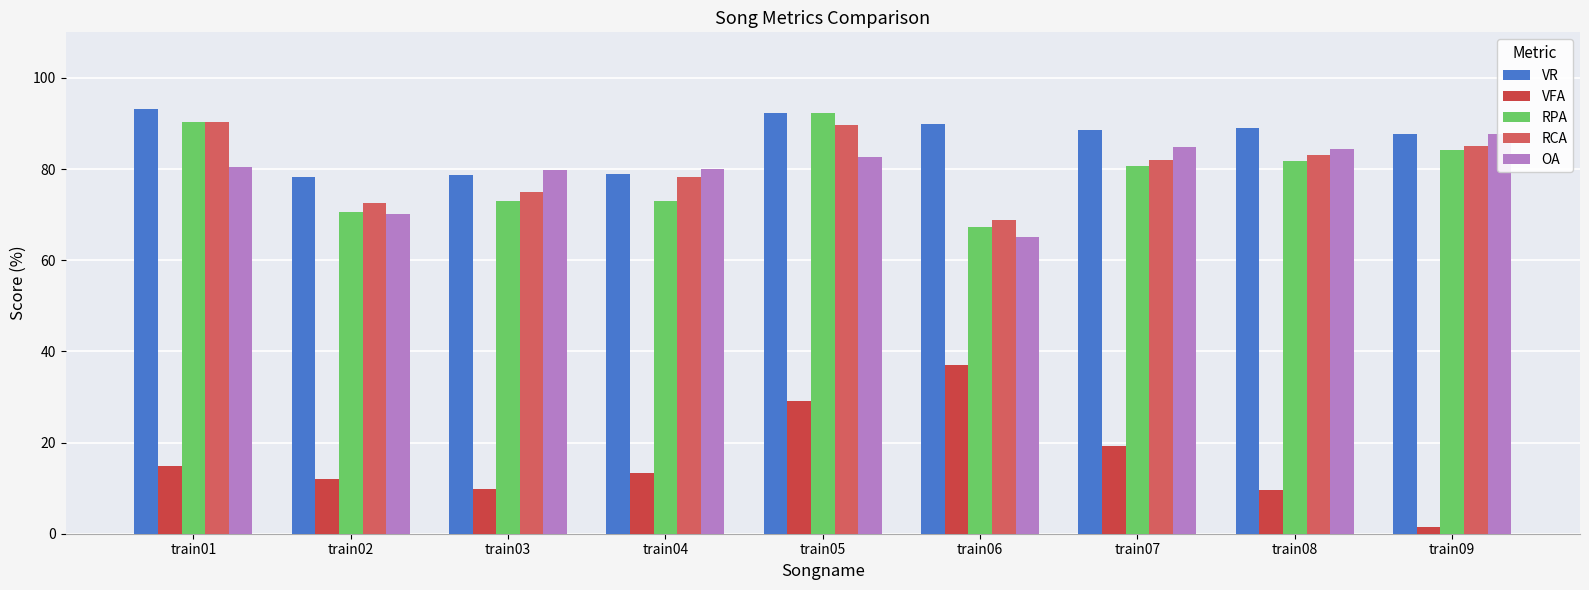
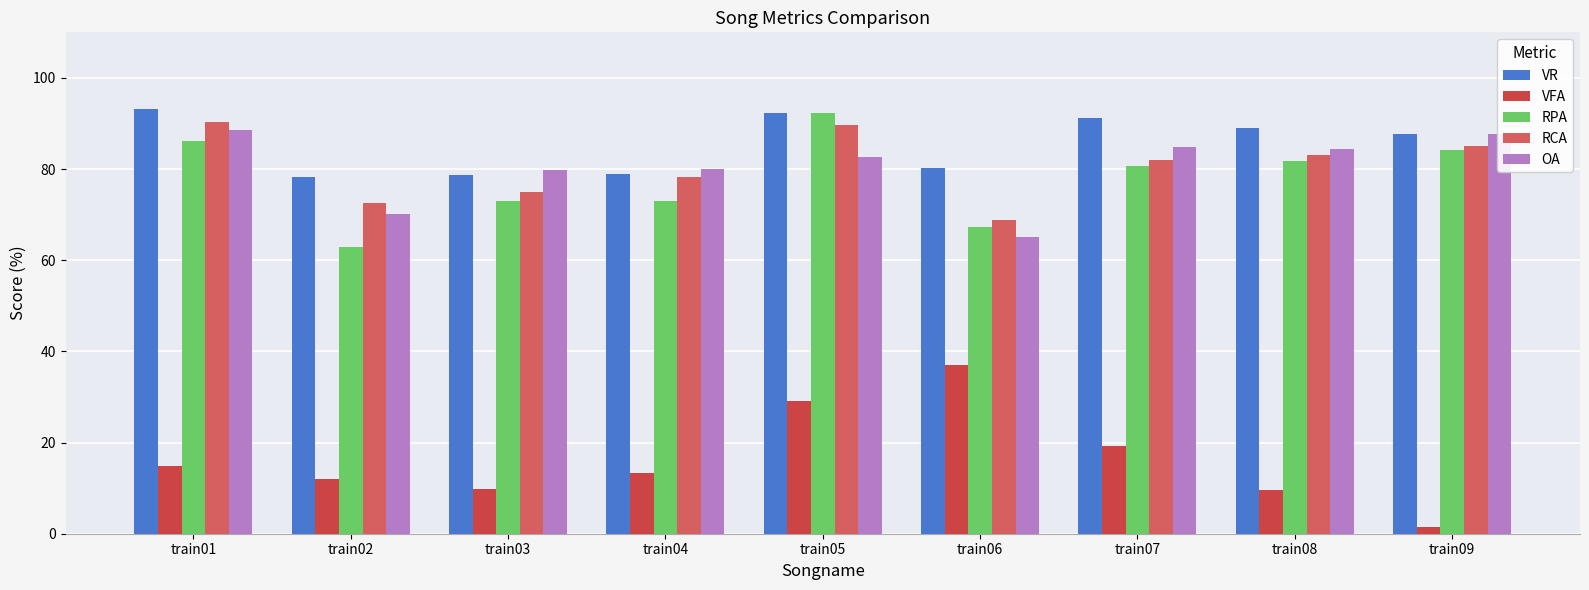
RPA, train01: 90 -> 86
OA, train01: 81 -> 89
RPA, train02: 71 -> 63
VR, train06: 90 -> 80
VR, train07: 89 -> 91
